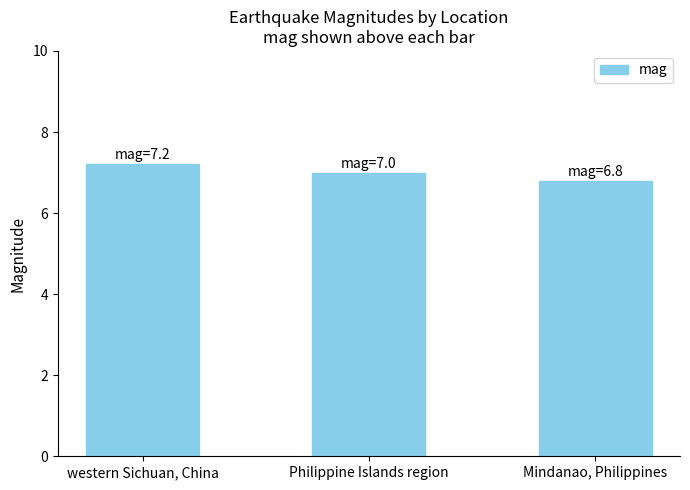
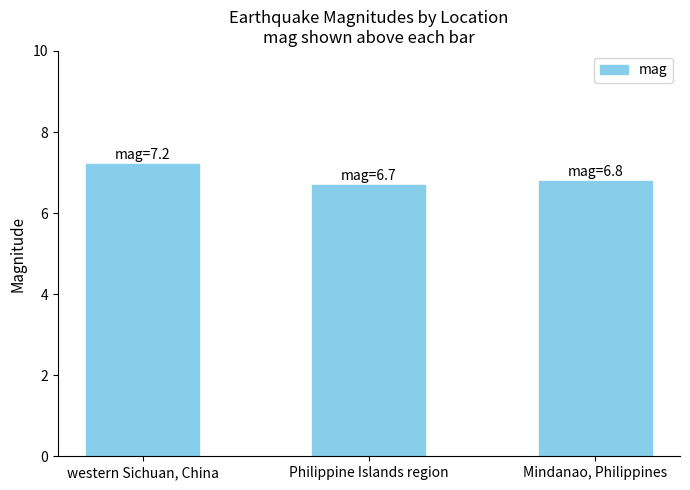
Philippine Islands region: 7.0 -> 6.7
